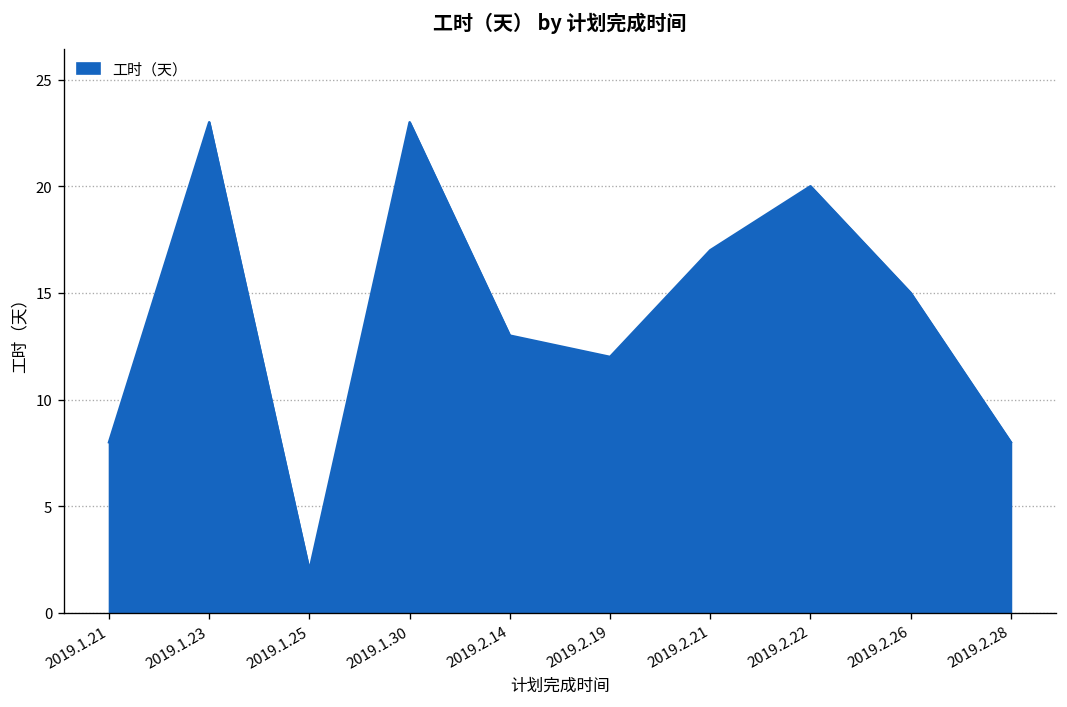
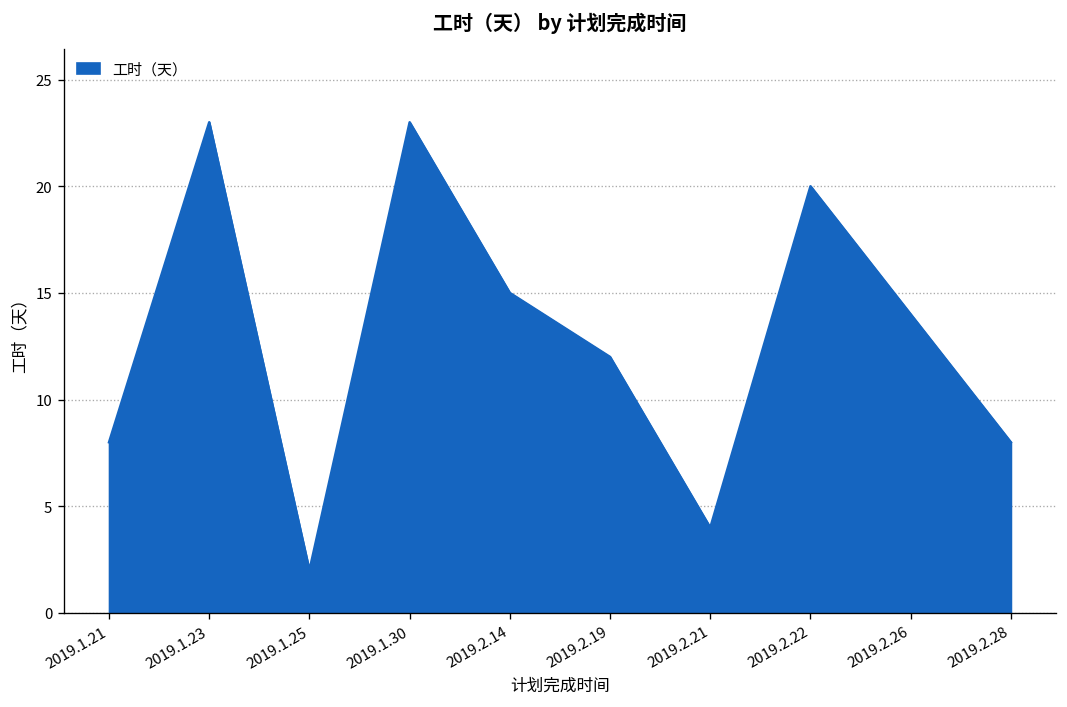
2019.2.14: 13 -> 15
2019.2.21: 17 -> 4
2019.2.26: 15 -> 14
